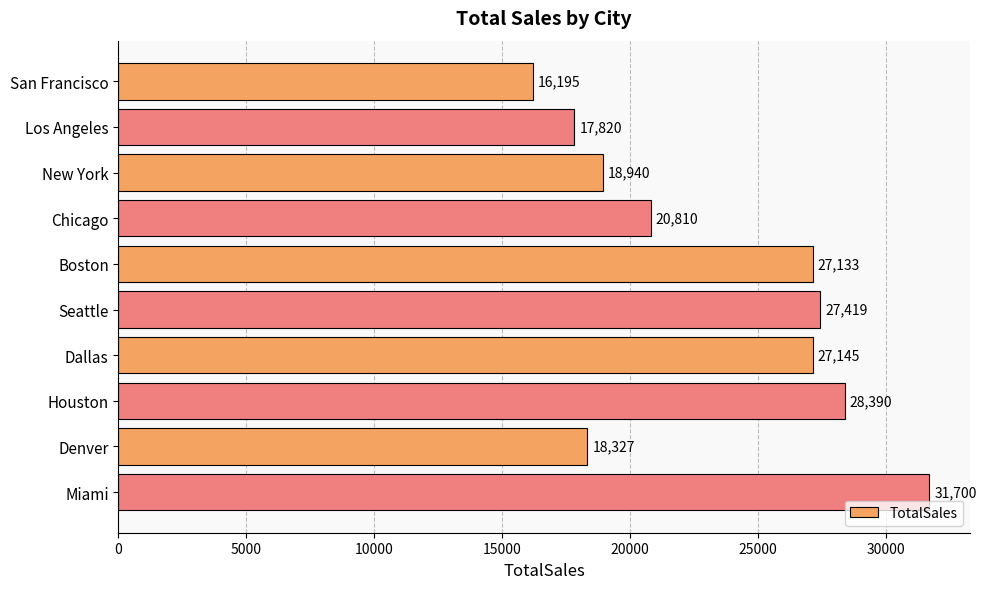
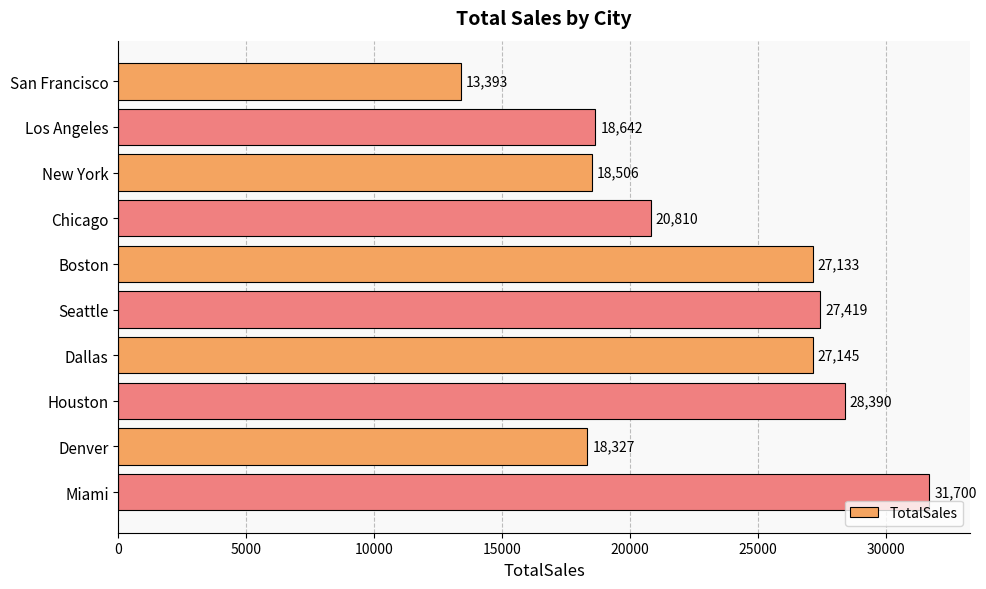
San Francisco: 16,195 -> 13,393
Los Angeles: 17,820 -> 18,642
New York: 18,940 -> 18,506
